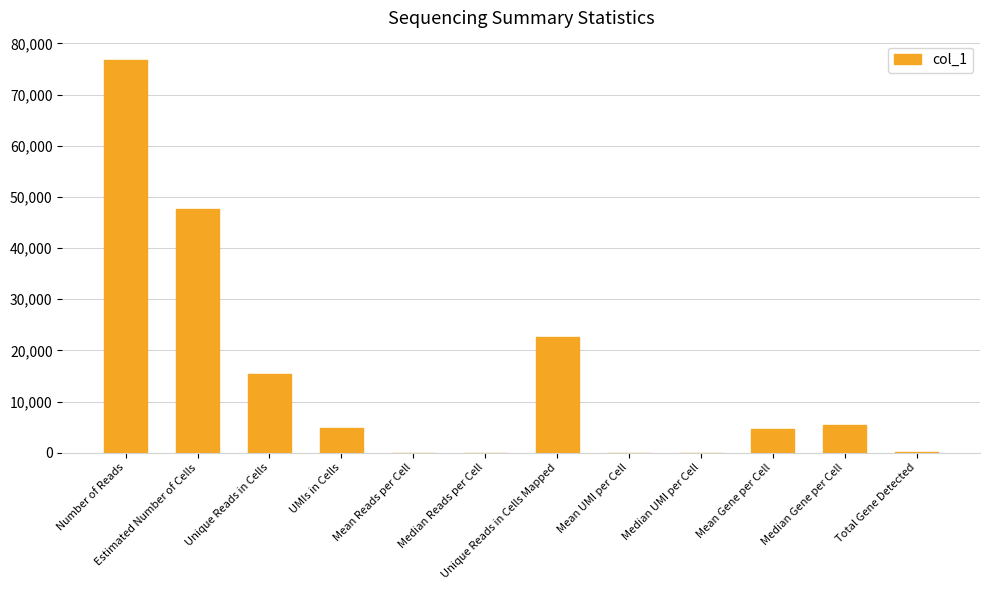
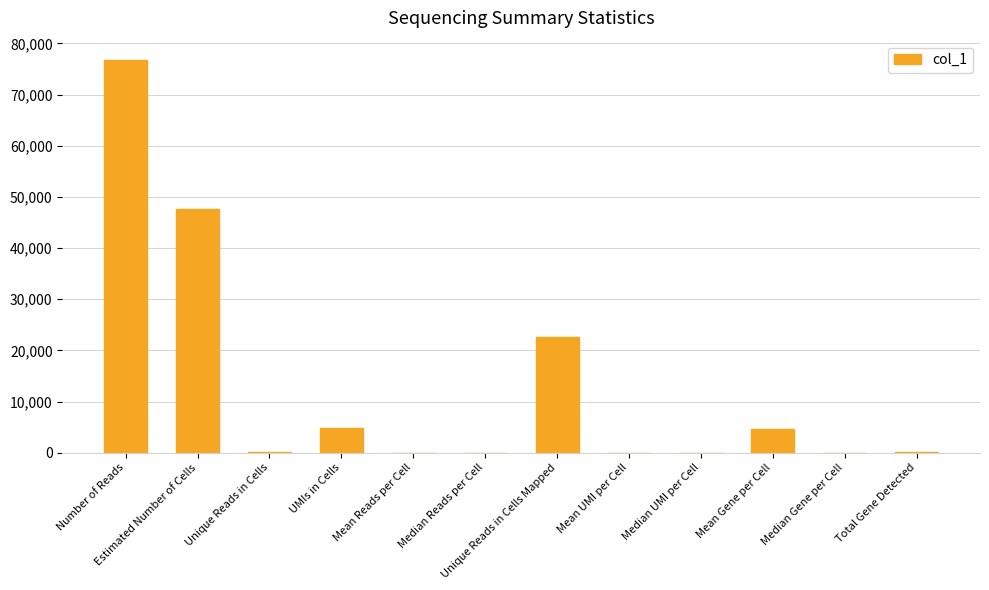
Unique Reads in Cells: 15,000 -> 0
Median Gene per Cell: 5,000 -> 0
